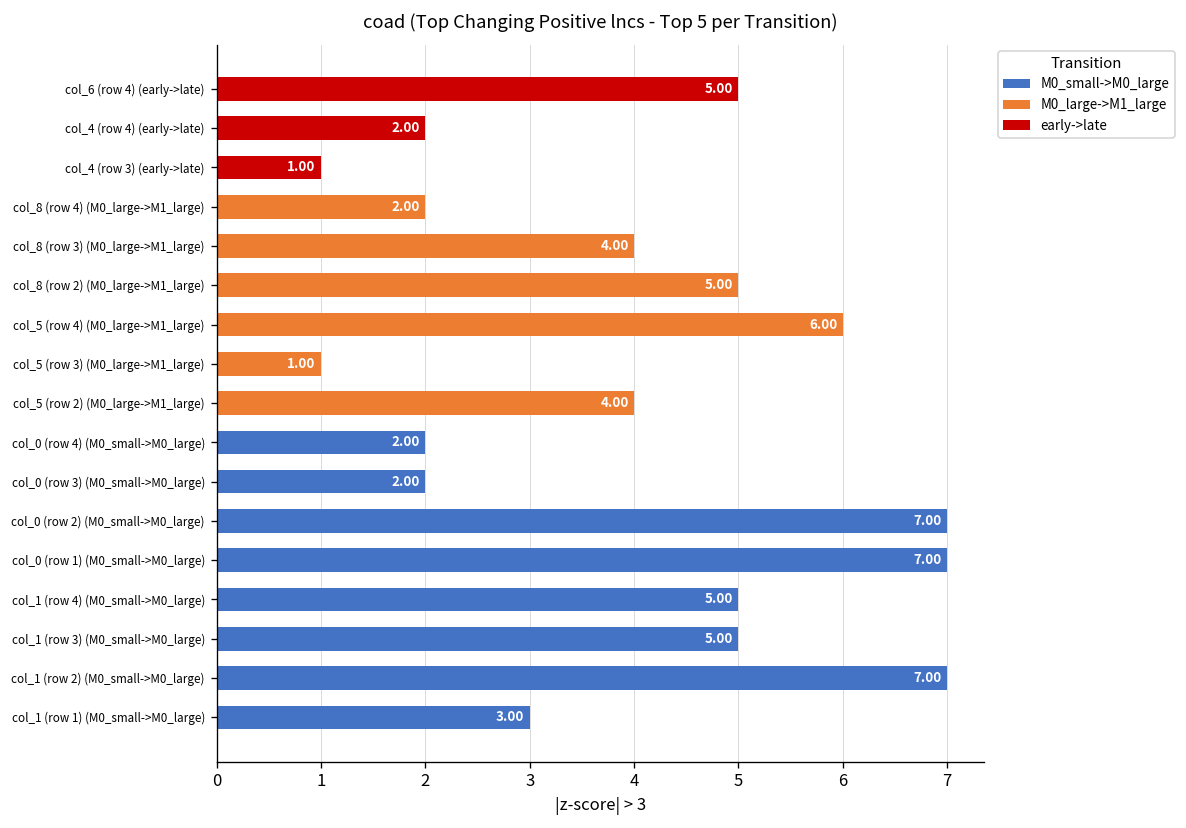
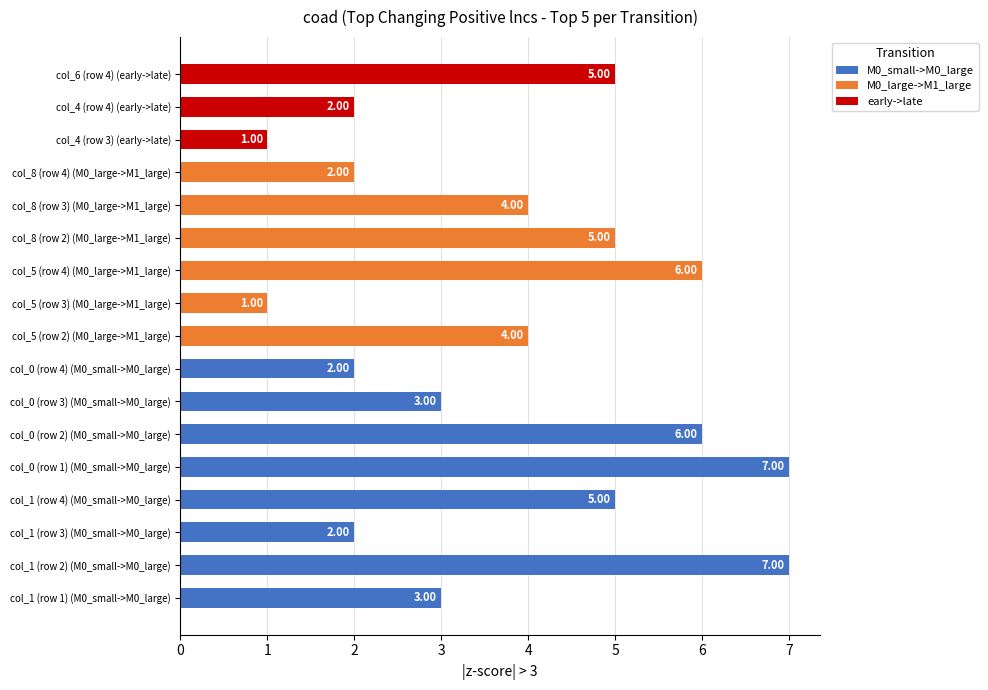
M0_small->M0_large, col_0 (row 3) (M0_small->M0_large): 2.00 -> 3.00
M0_small->M0_large, col_0 (row 2) (M0_small->M0_large): 7.00 -> 6.00
M0_small->M0_large, col_1 (row 3) (M0_small->M0_large): 5.00 -> 2.00
